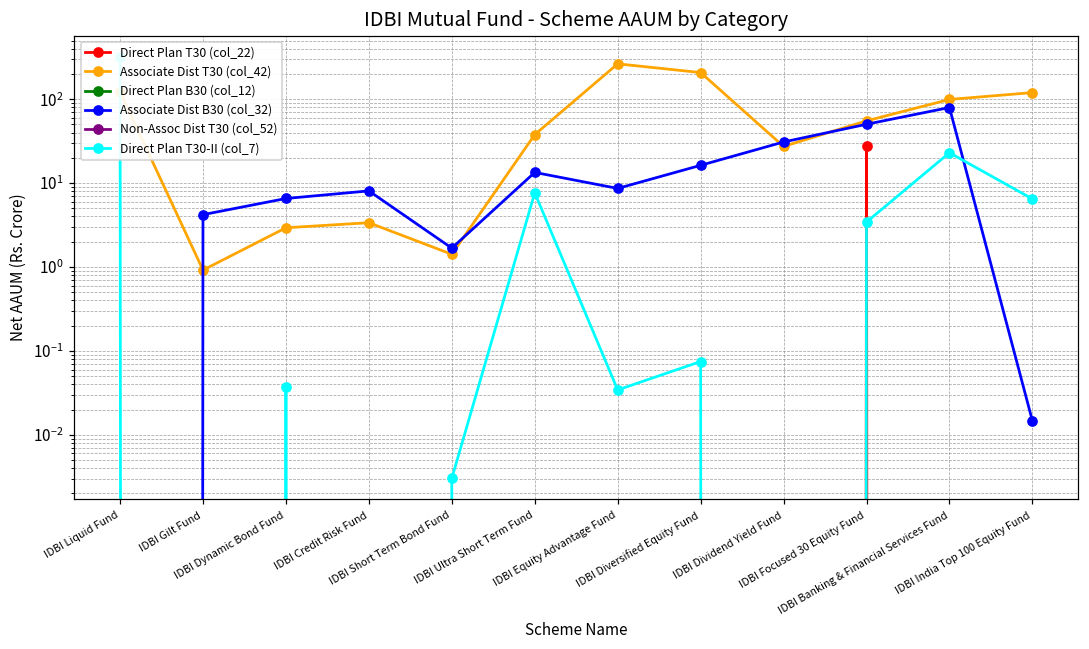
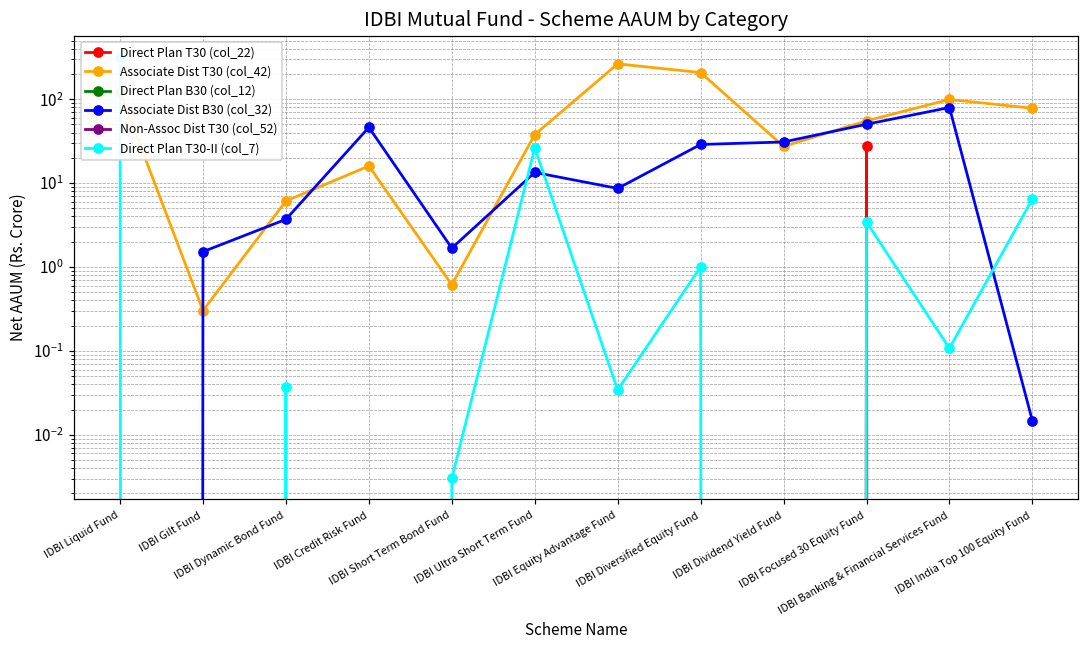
Associate Dist T30 (col_42), IDBI Gilt Fund: 0.9 -> 0.30
Associate Dist B30 (col_32), IDBI Gilt Fund: 4 -> 1.5
Associate Dist T30 (col_42), IDBI Dynamic Bond Fund: 2.9 -> 6
Associate Dist B30 (col_32), IDBI Dynamic Bond Fund: 7 -> 4
Associate Dist T30 (col_42), IDBI Credit Risk Fund: 3 -> 16
Associate Dist B30 (col_32), IDBI Credit Risk Fund: 8 -> 50
Associate Dist T30 (col_42), IDBI Short Term Bond Fund: 1.4 -> 0.6
Direct Plan T30-II (col_7), IDBI Ultra Short Term Fund: 8 -> 26
Associate Dist B30 (col_32), IDBI Diversified Equity Fund: 16 -> 29
Direct Plan T30-II (col_7), IDBI Diversified Equity Fund: 0.07 -> 1.0
Direct Plan T30-II (col_7), IDBI Banking & Financial Services Fund: 23 -> 0.11
Associate Dist T30 (col_42), IDBI India Top 100 Equity Fund: 120 -> 80
